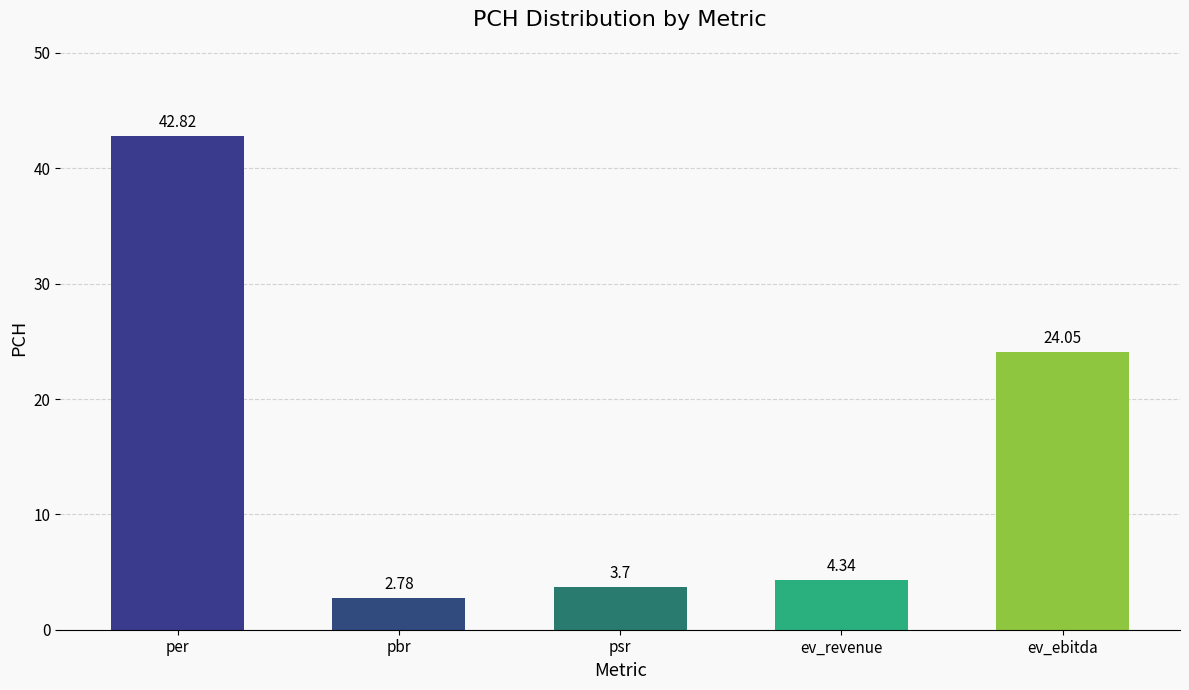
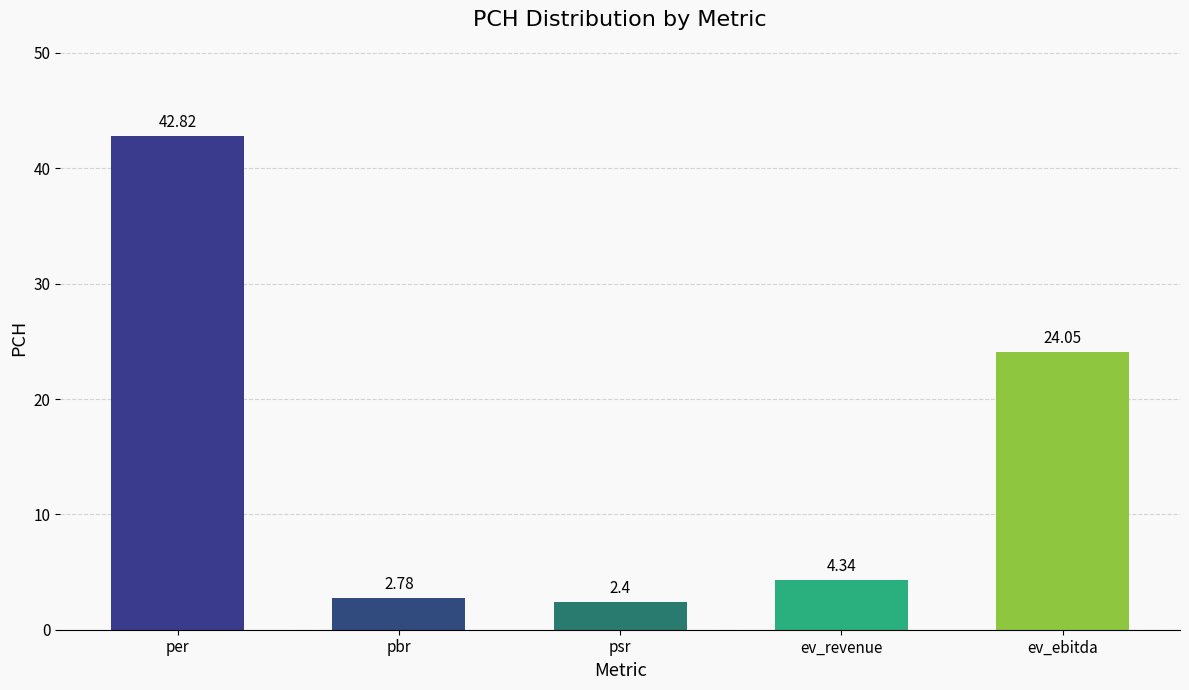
psr: 3.7 -> 2.4
